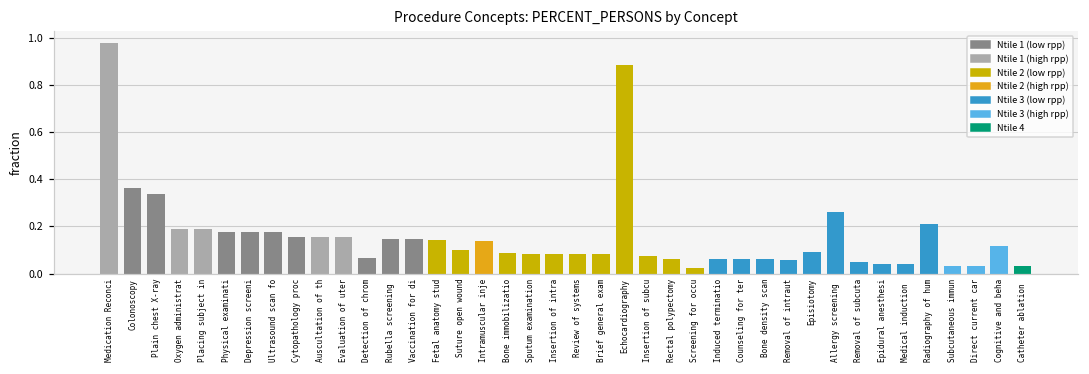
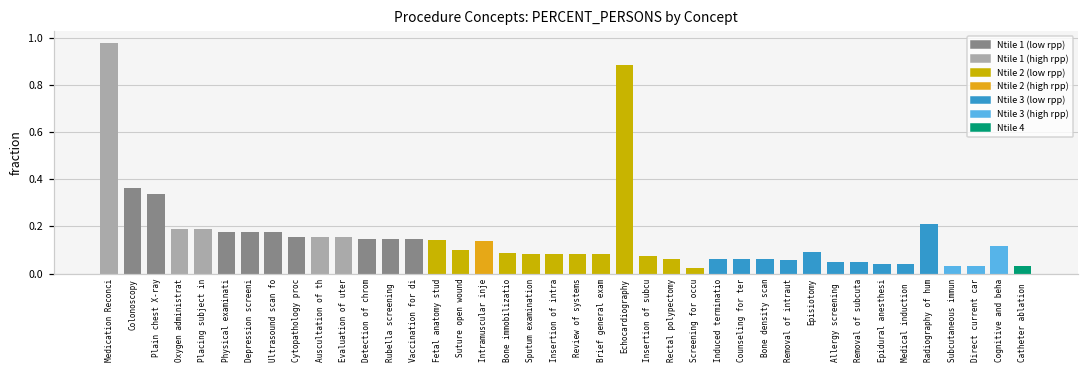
Detection of chrom: 0.07 -> 0.15
Allergy screening: 0.26 -> 0.05
